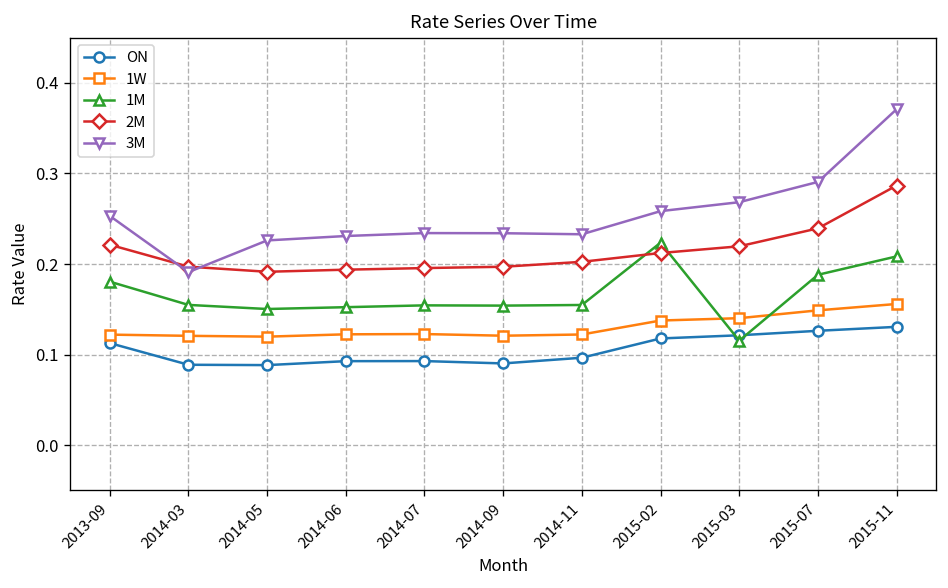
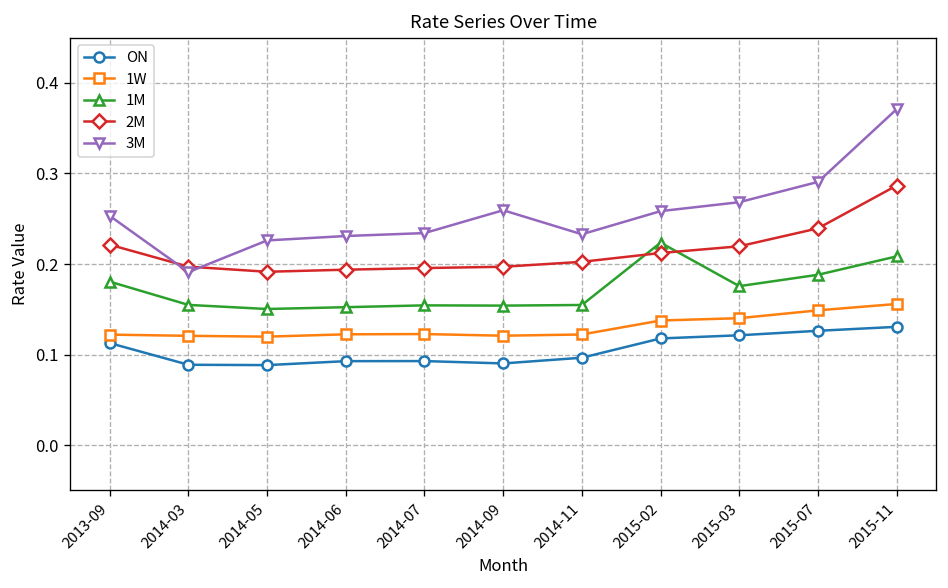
3M, 2014-09: 0.23 -> 0.26
1M, 2015-03: 0.12 -> 0.18
